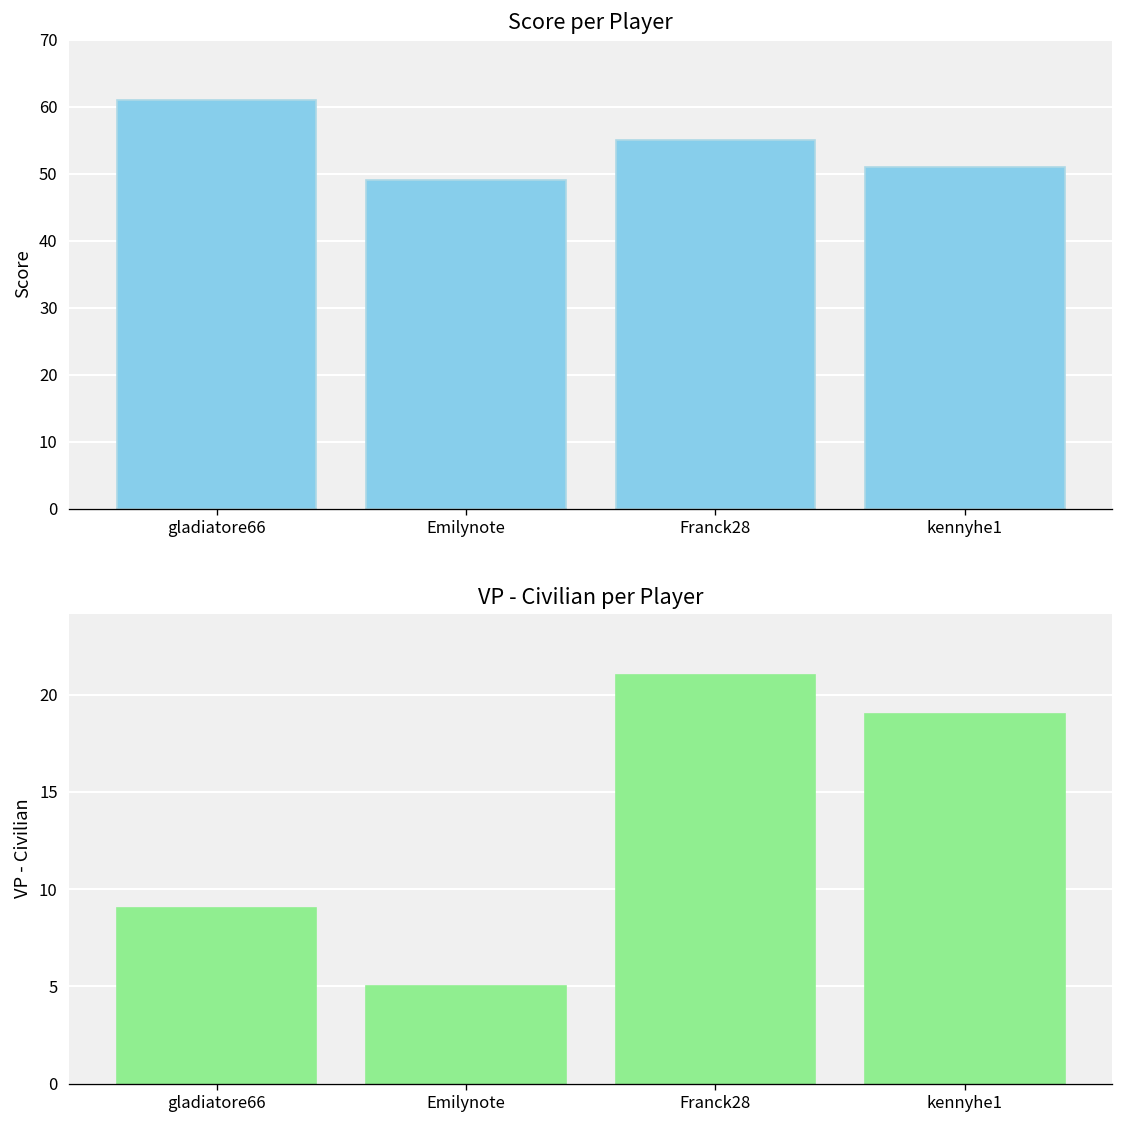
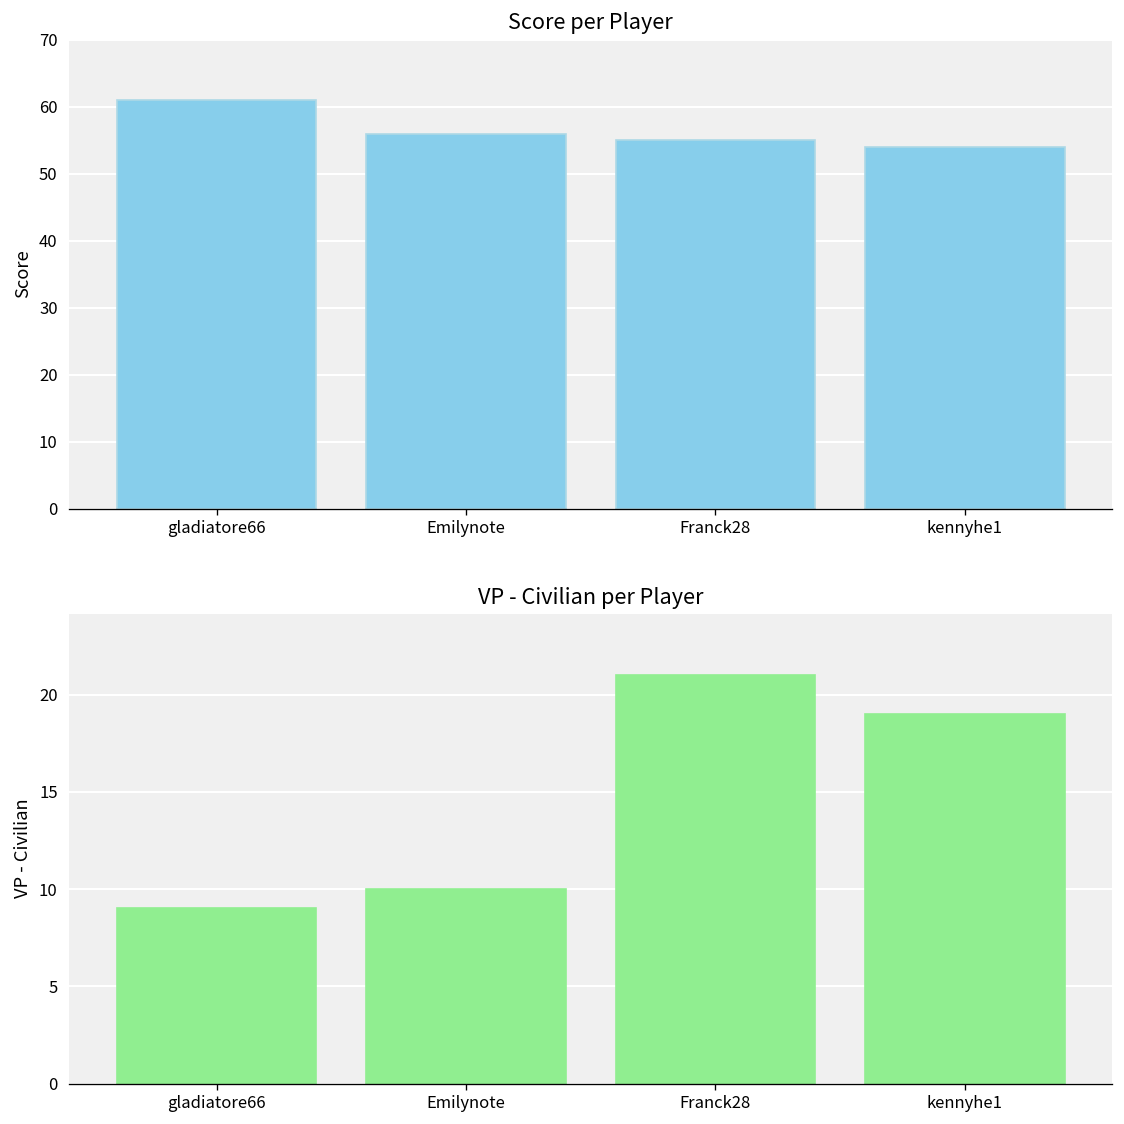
Score per Player, Emilynote: 49 -> 56
Score per Player, kennyhe1: 51 -> 54
VP - Civilian per Player, Emilynote: 5 -> 10
